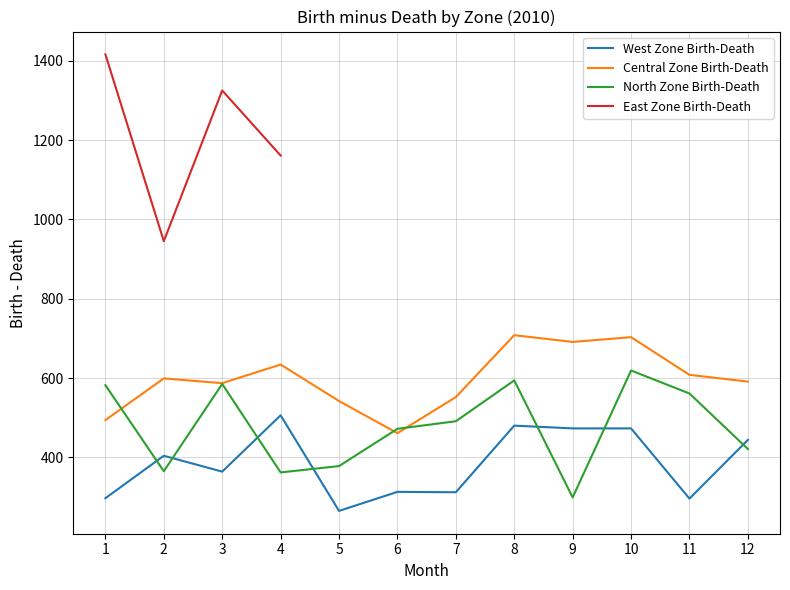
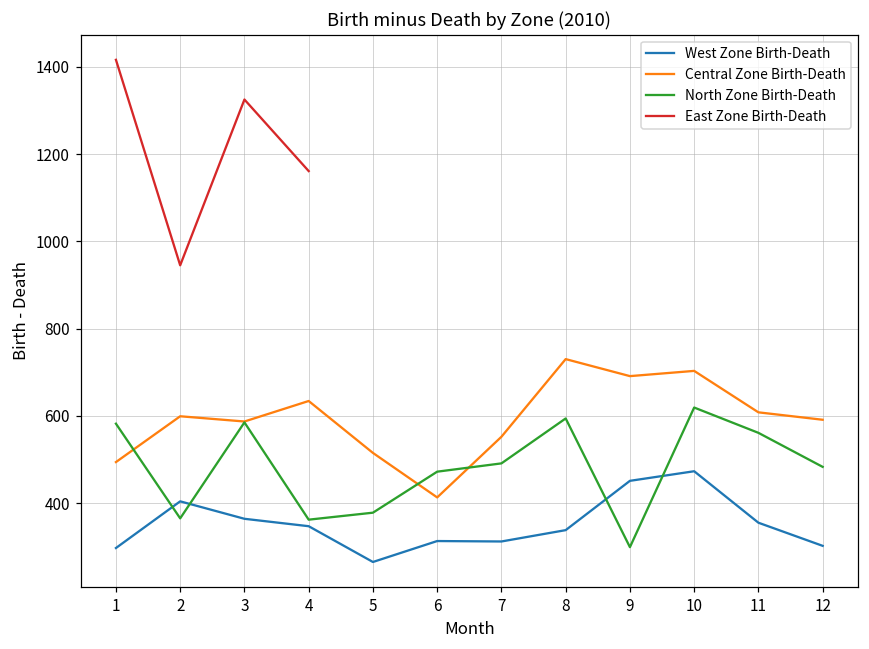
West Zone Birth-Death, 4: 510 -> 350
Central Zone Birth-Death, 5: 540 -> 520
Central Zone Birth-Death, 6: 460 -> 410
West Zone Birth-Death, 8: 480 -> 340
Central Zone Birth-Death, 8: 710 -> 730
West Zone Birth-Death, 9: 470 -> 450
West Zone Birth-Death, 11: 300 -> 360
West Zone Birth-Death, 12: 440 -> 300
North Zone Birth-Death, 12: 420 -> 480
